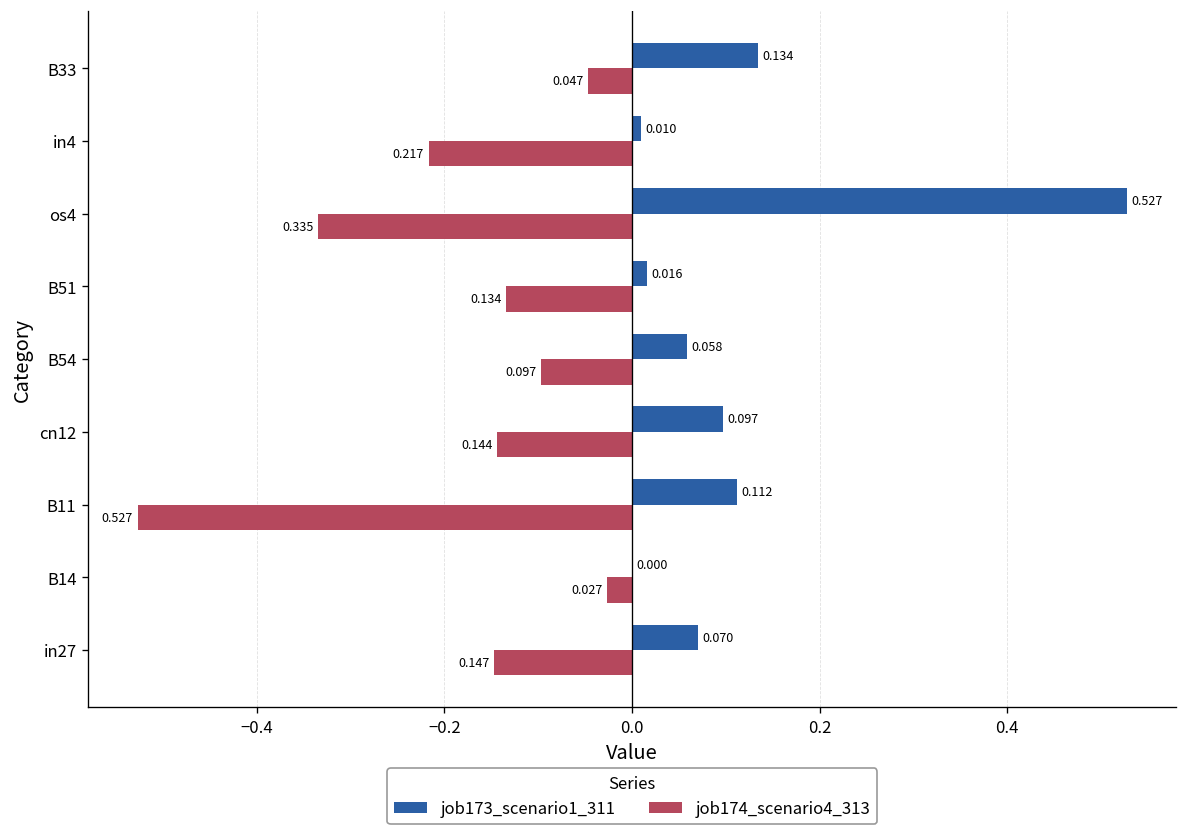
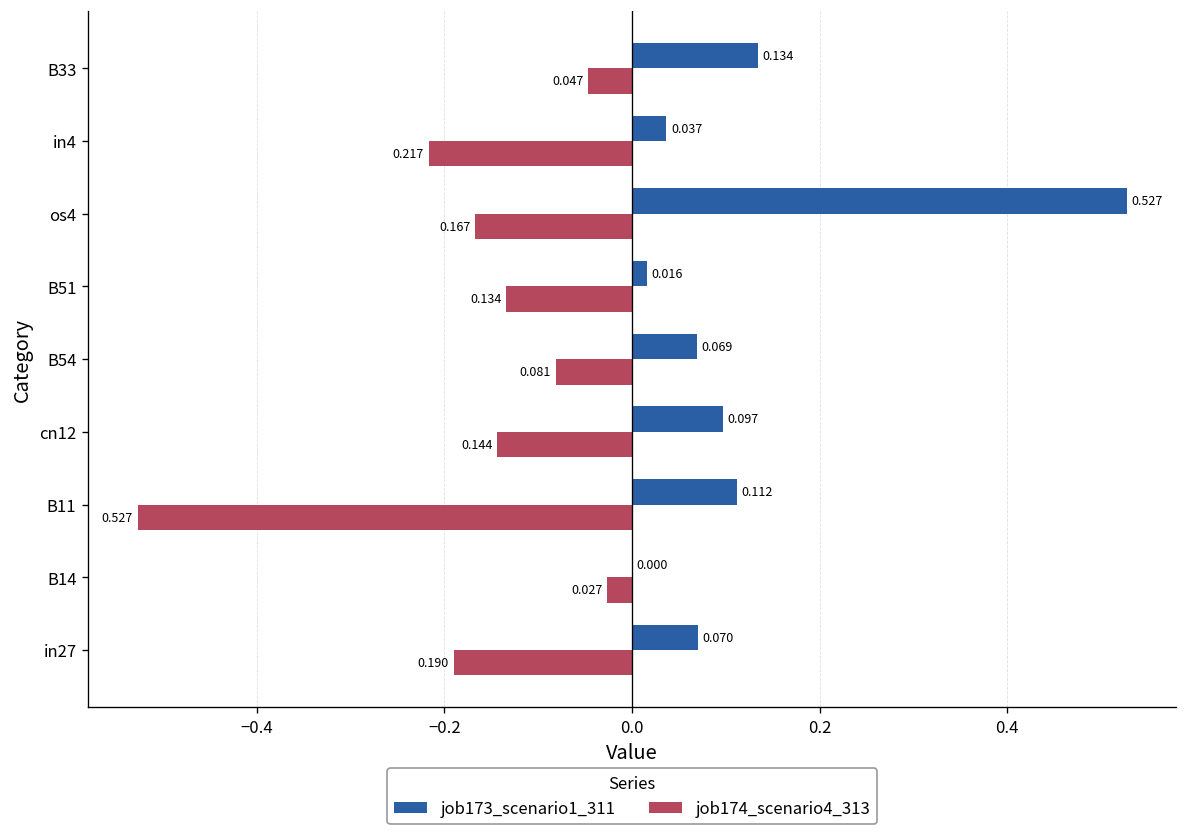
job173_scenario1_311, in4: 0.010 -> 0.037
job174_scenario4_313, os4: 0.335 -> 0.167
job173_scenario1_311, B54: 0.058 -> 0.069
job174_scenario4_313, B54: 0.097 -> 0.081
job174_scenario4_313, in27: 0.147 -> 0.190
